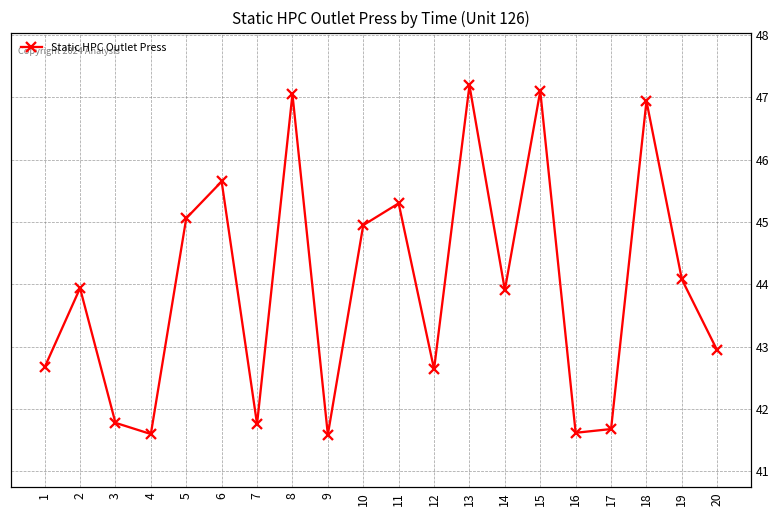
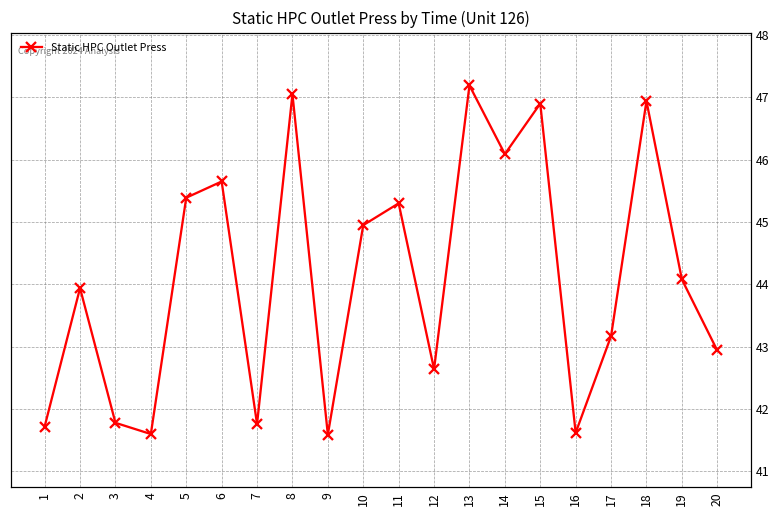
1: 42.7 -> 41.7
5: 45.1 -> 45.4
14: 43.9 -> 46.1
15: 47.1 -> 46.9
17: 41.7 -> 43.2
